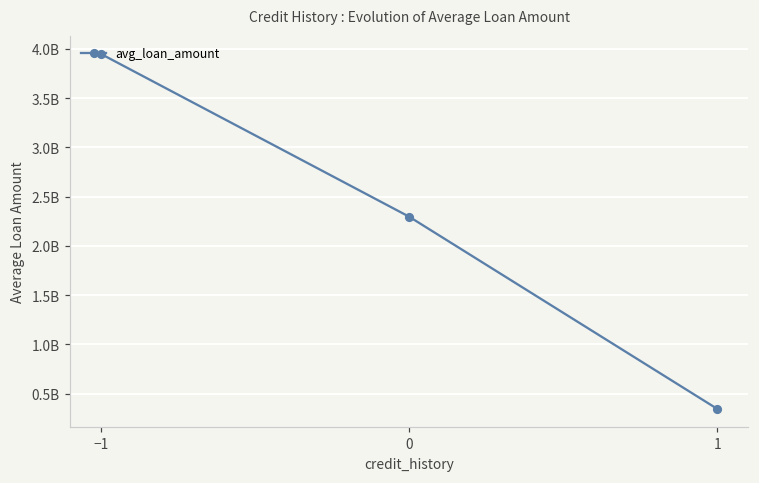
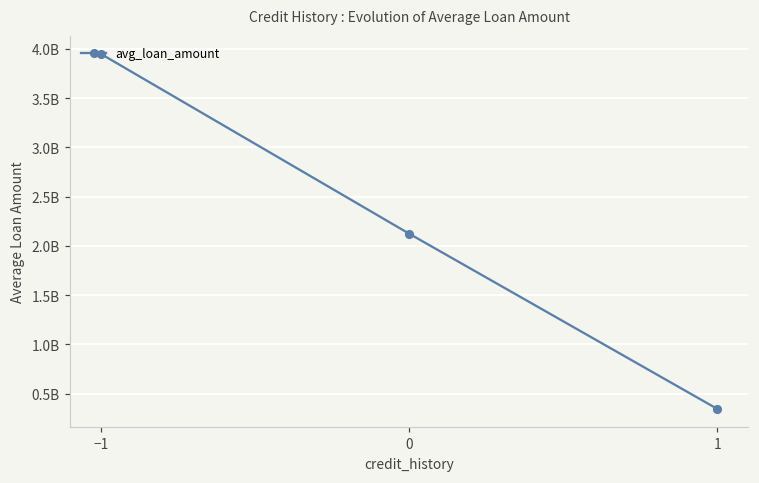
0: 2300000000 -> 2100000000
